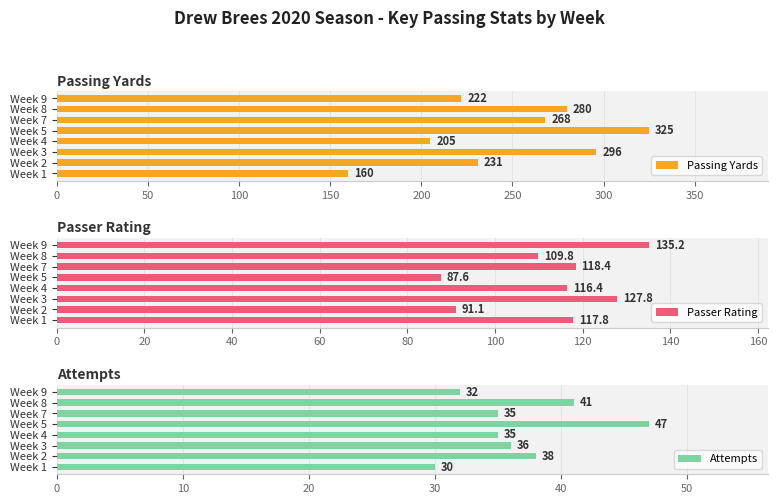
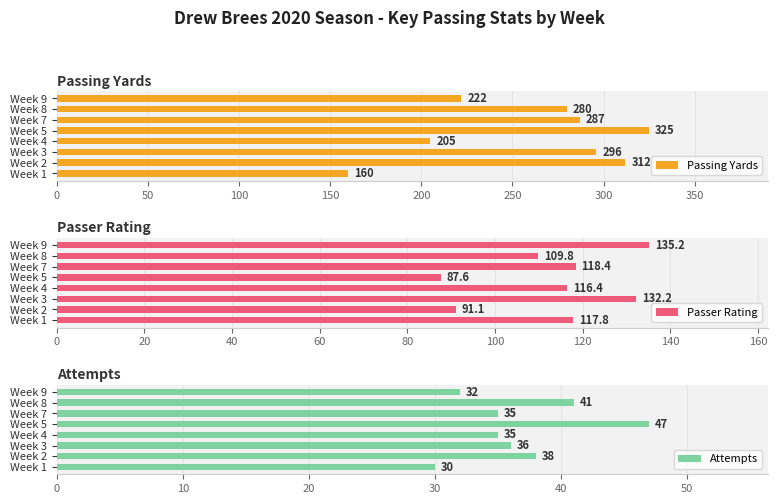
Passing Yards, Week 7: 268 -> 287
Passing Yards, Week 2: 231 -> 312
Passer Rating, Week 3: 128 -> 132
